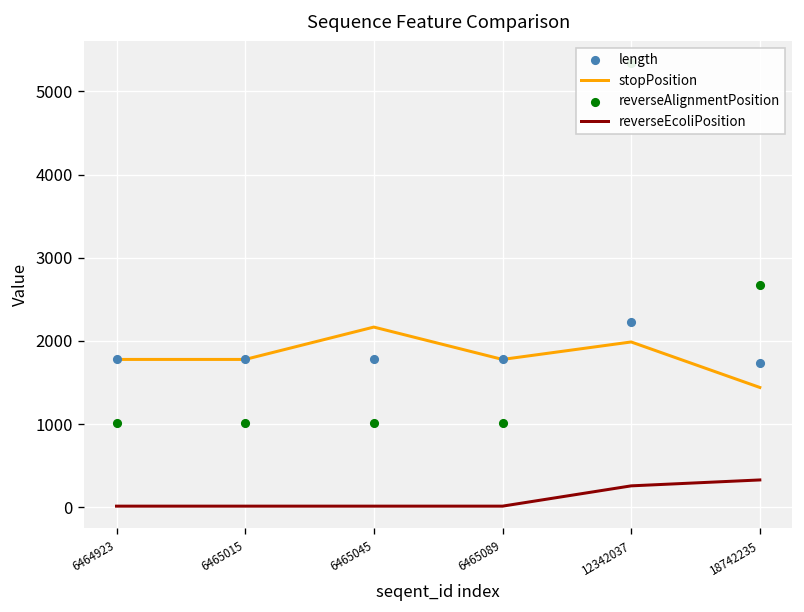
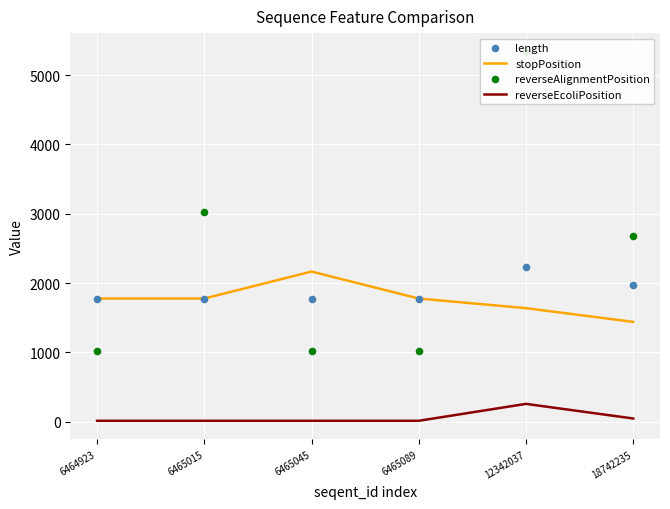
reverseAlignmentPosition, 6465015: 1000 -> 3000
stopPosition, 12342037: 2000 -> 1600
reverseEcoliPosition, 18742235: 300 -> 0
length, 18742235: 1700 -> 2000
